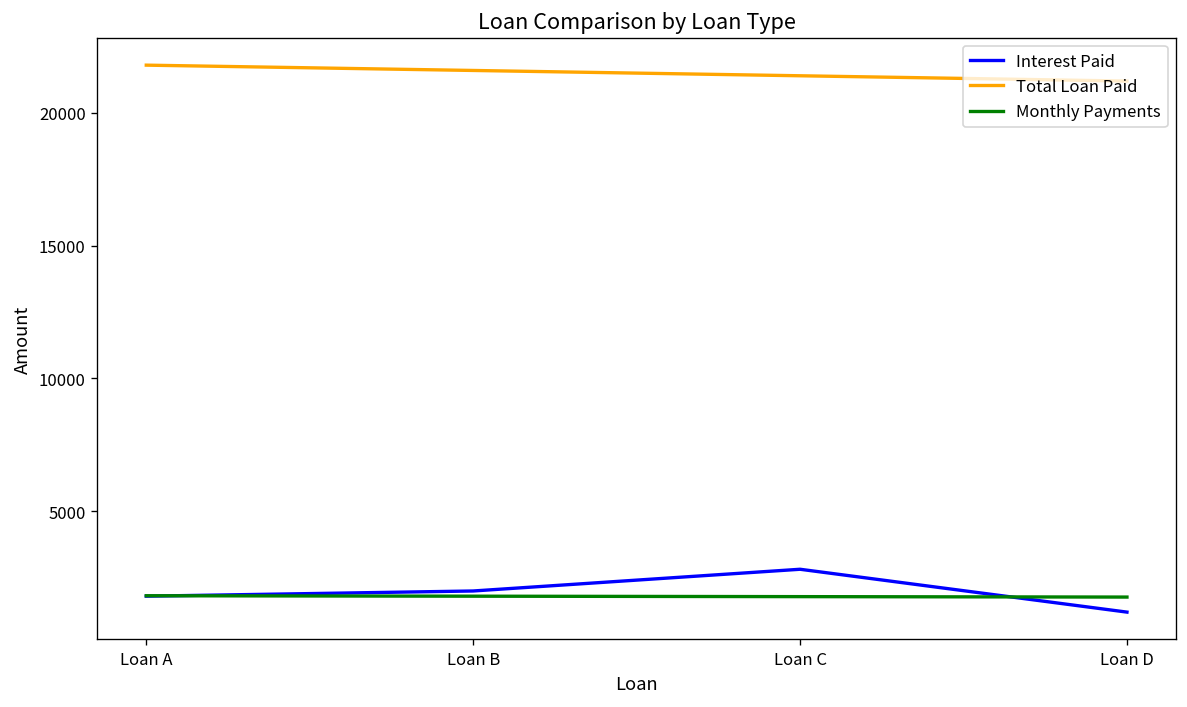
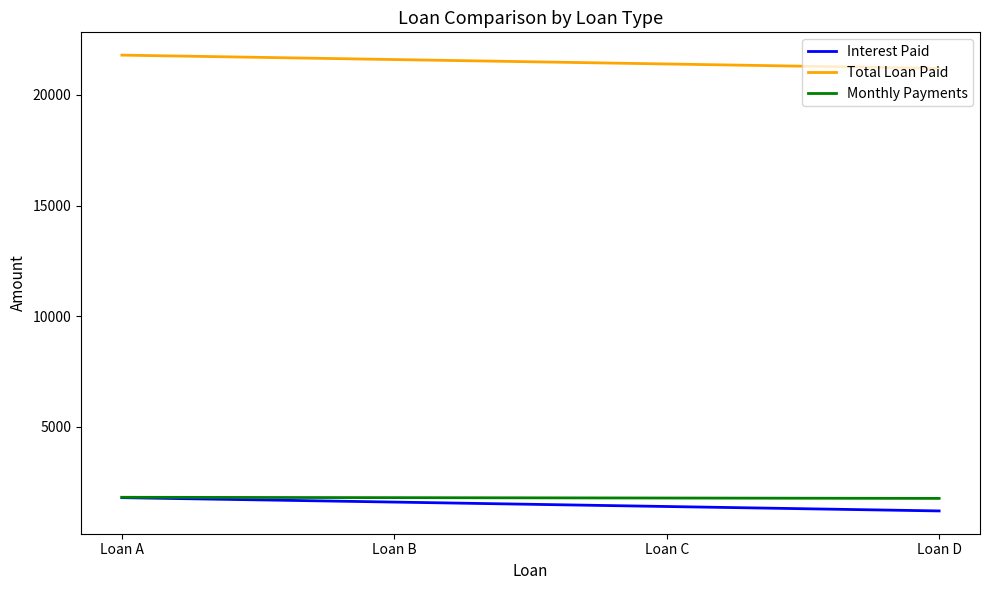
Interest Paid, Loan B: 2000 -> 1600
Interest Paid, Loan C: 2800 -> 1400
